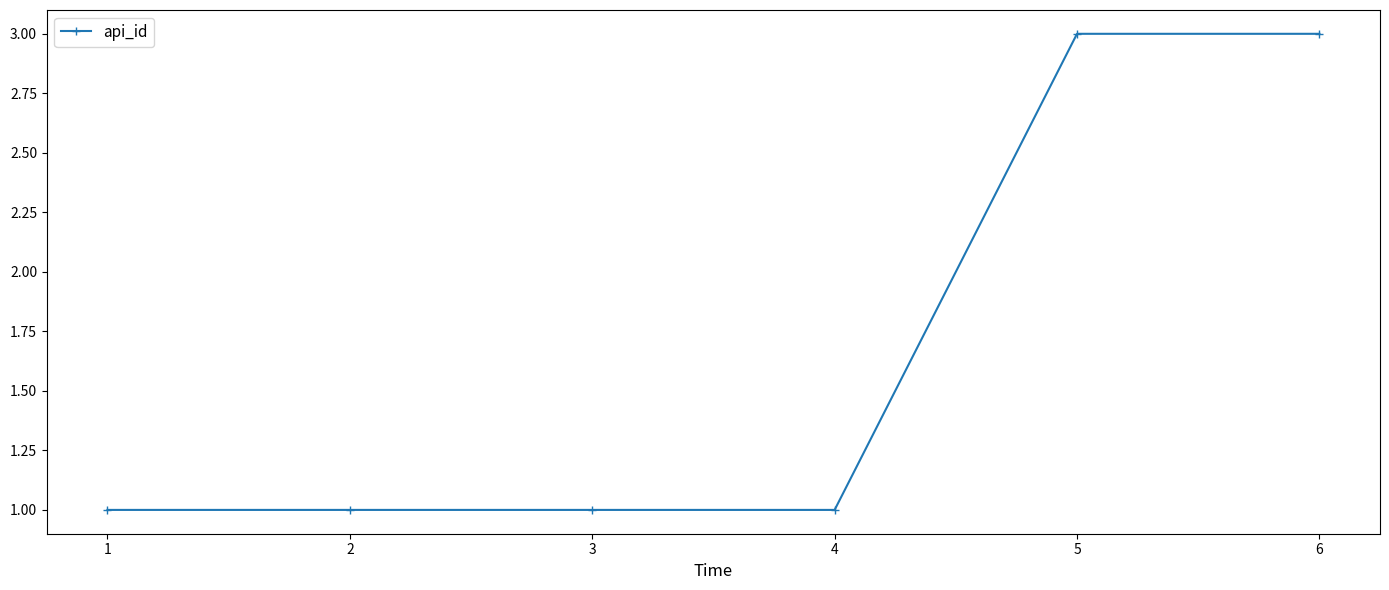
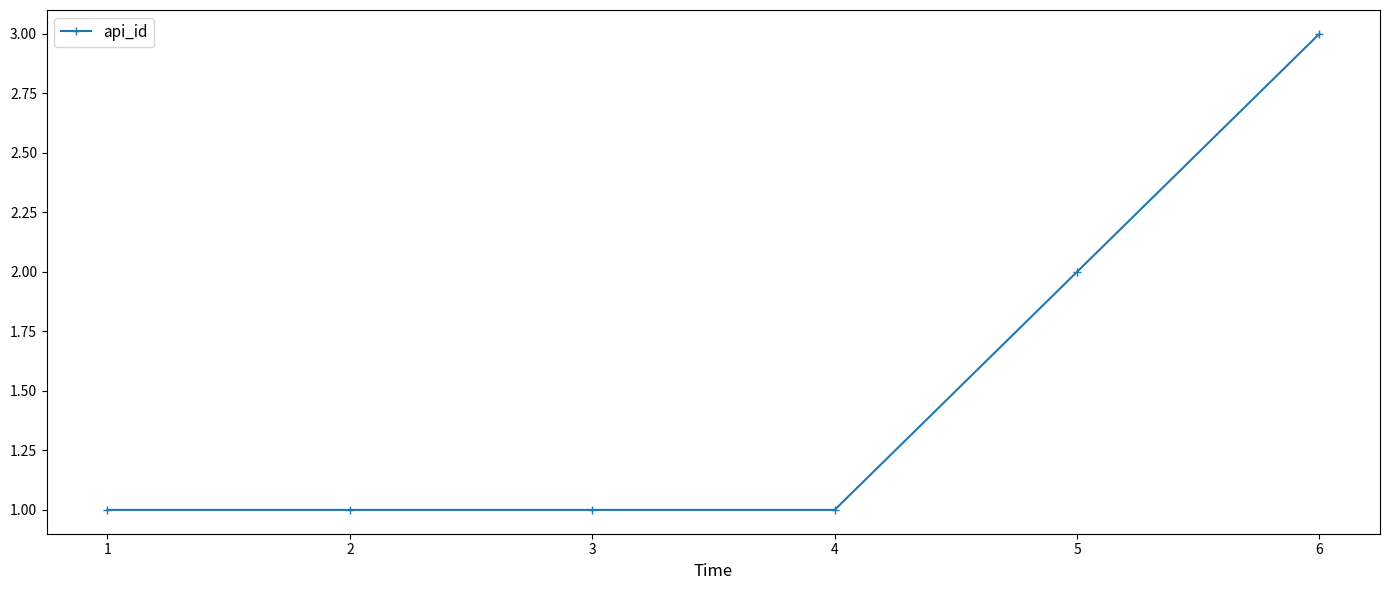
5: 3 -> 2
